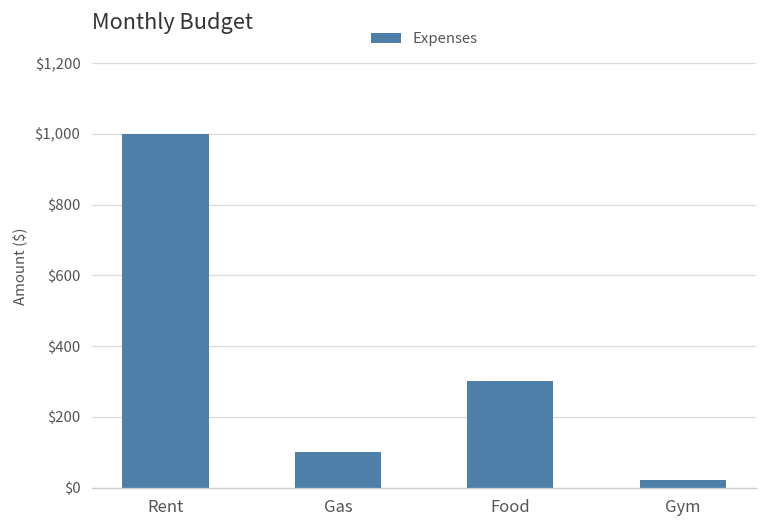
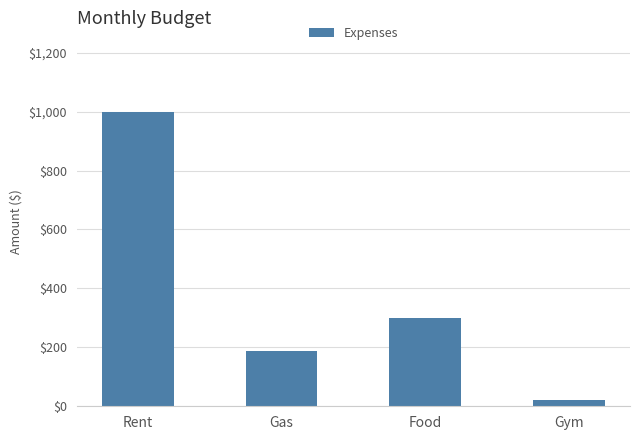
Gas: $100 -> $190
